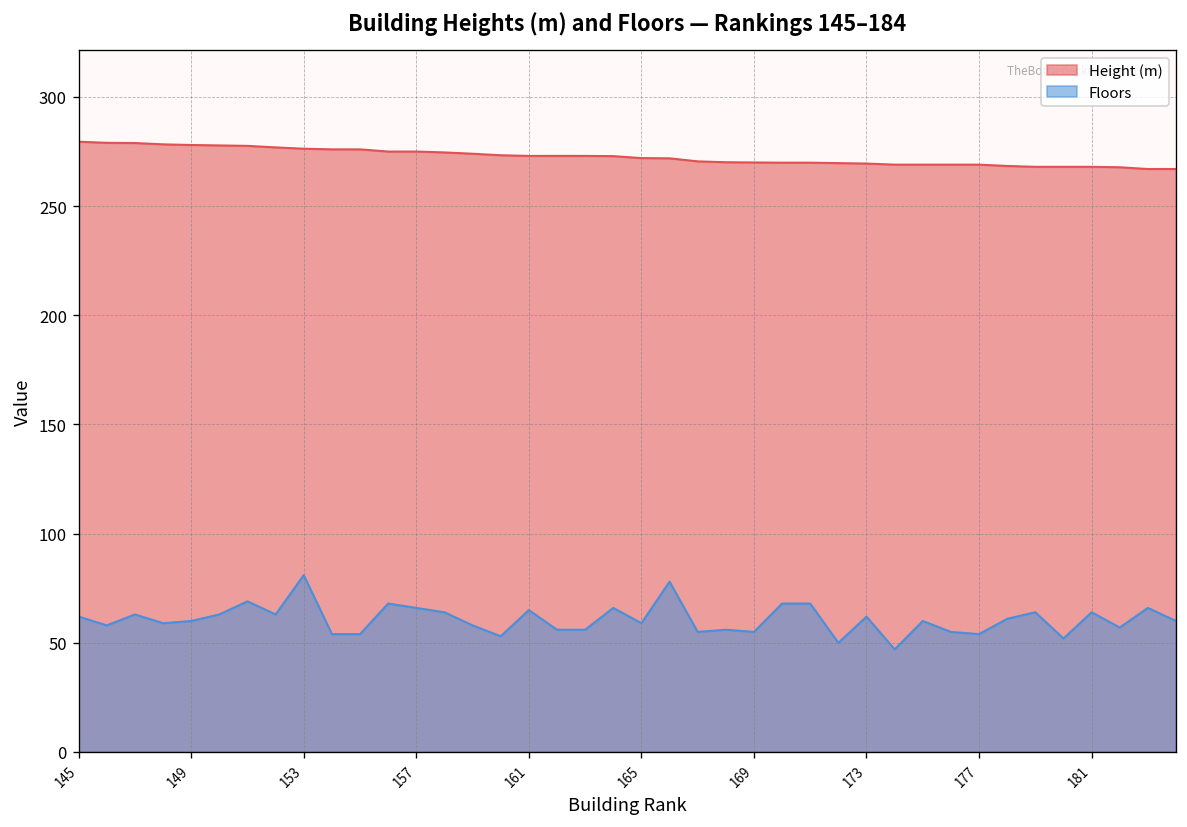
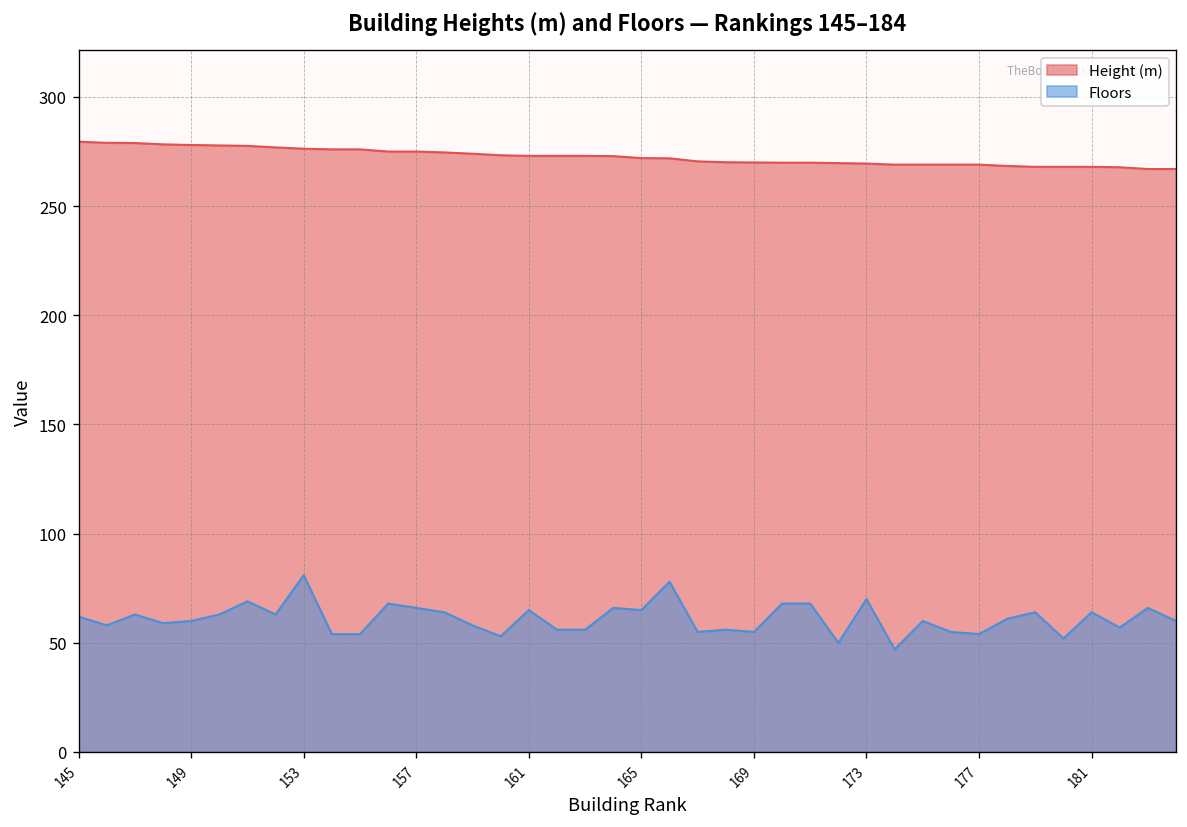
Floors, 165: 59 -> 65
Floors, 173: 62 -> 70
